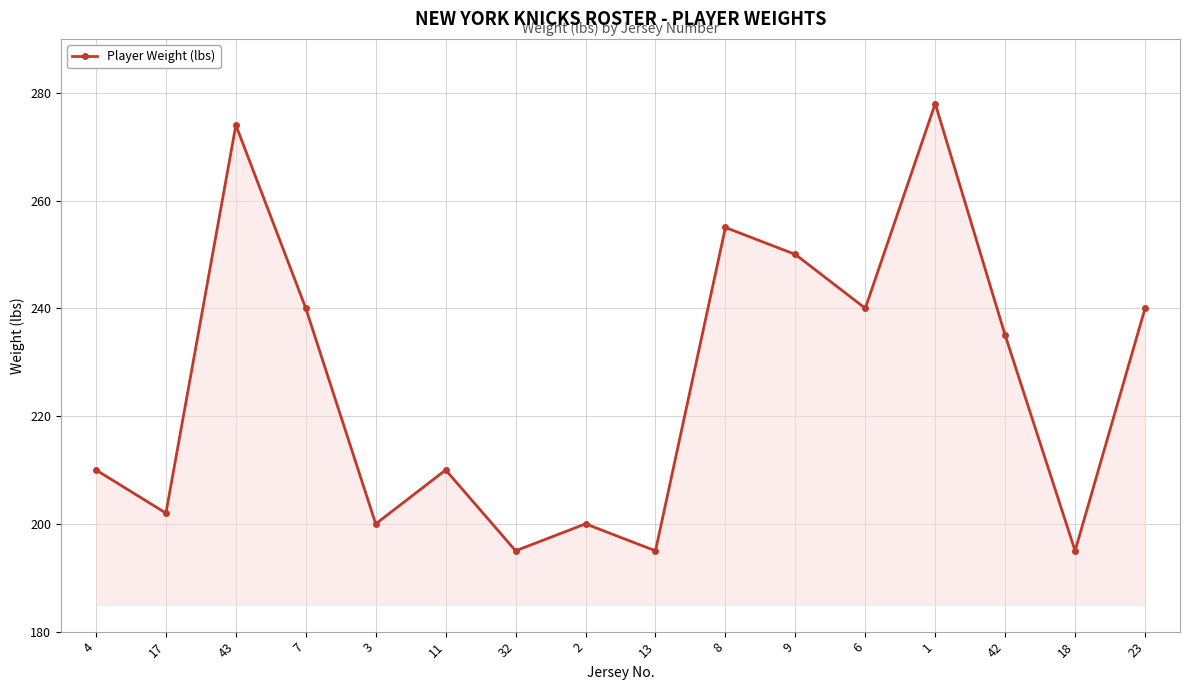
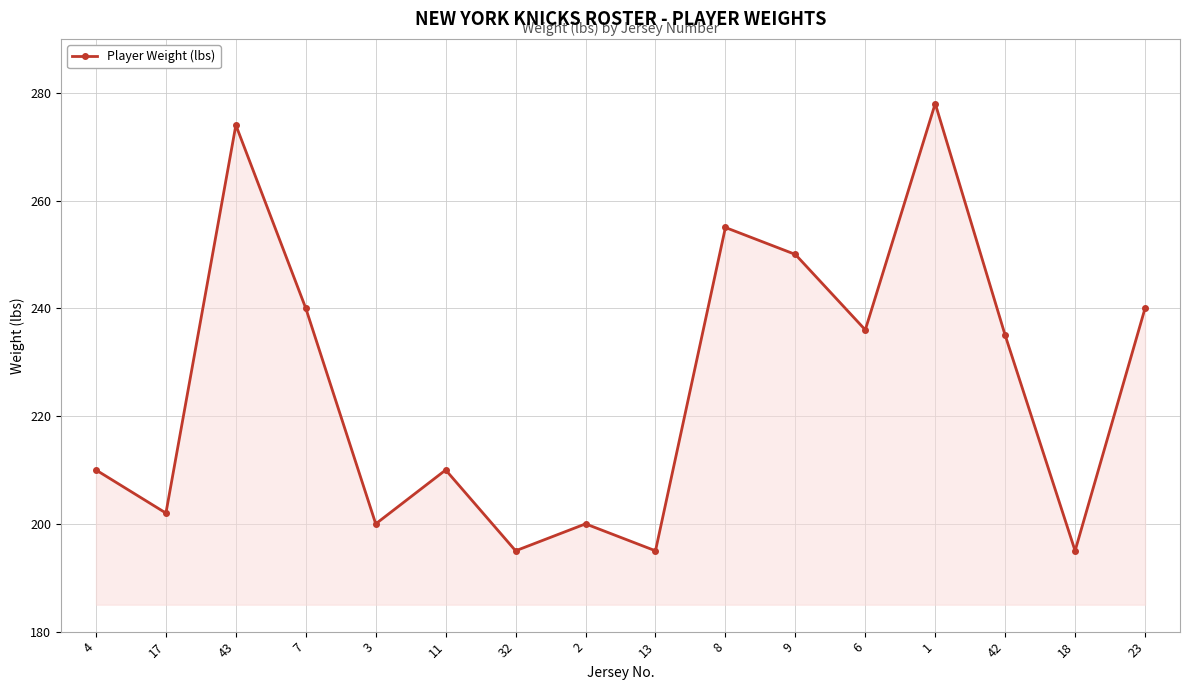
6: 240 -> 236
